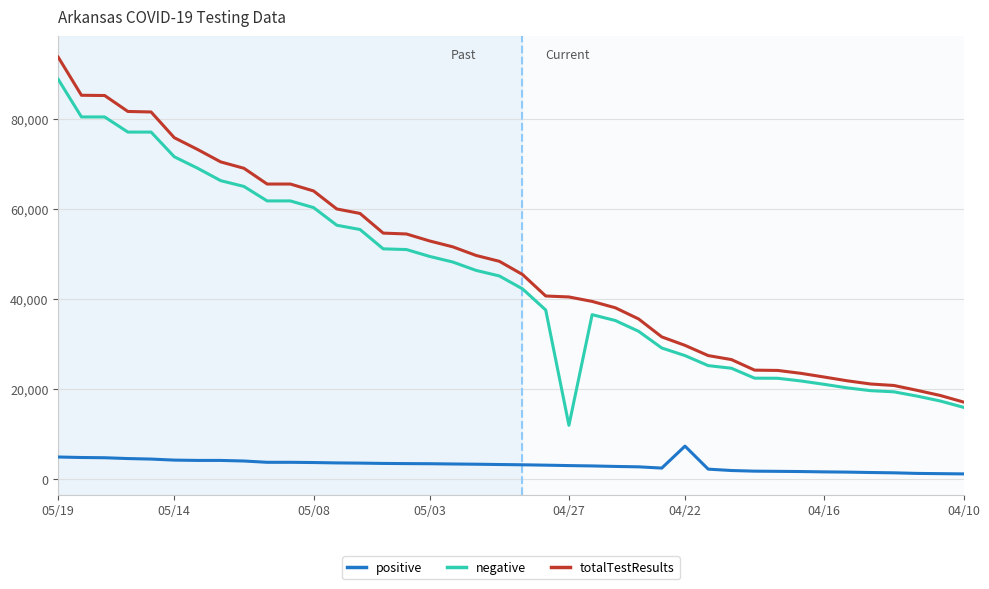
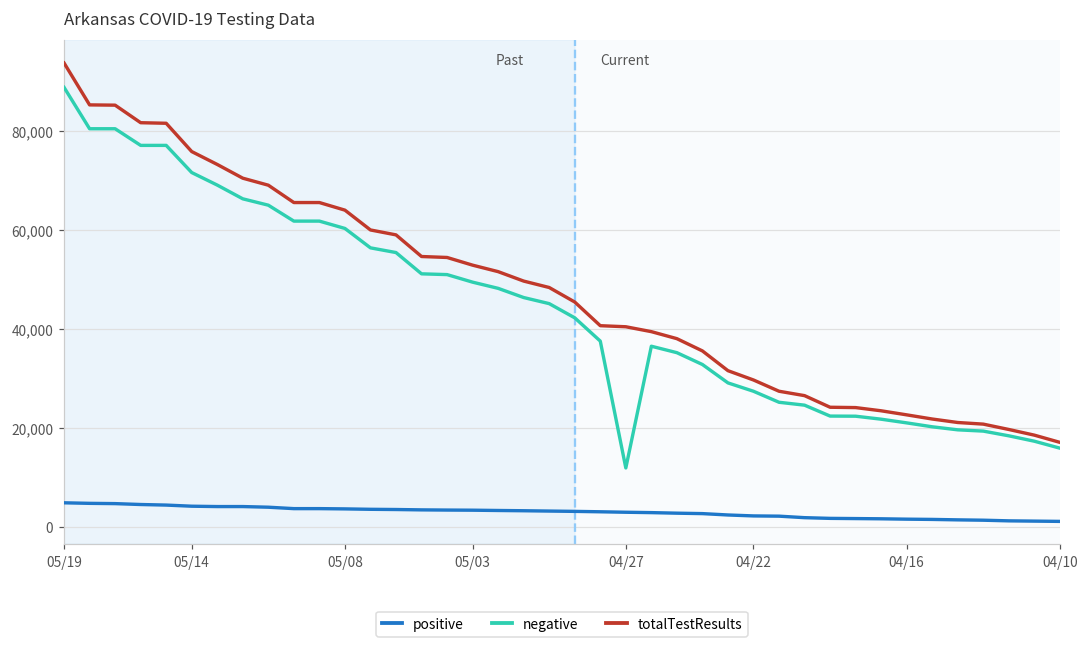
positive, 04/22: 7,000 -> 2,000
